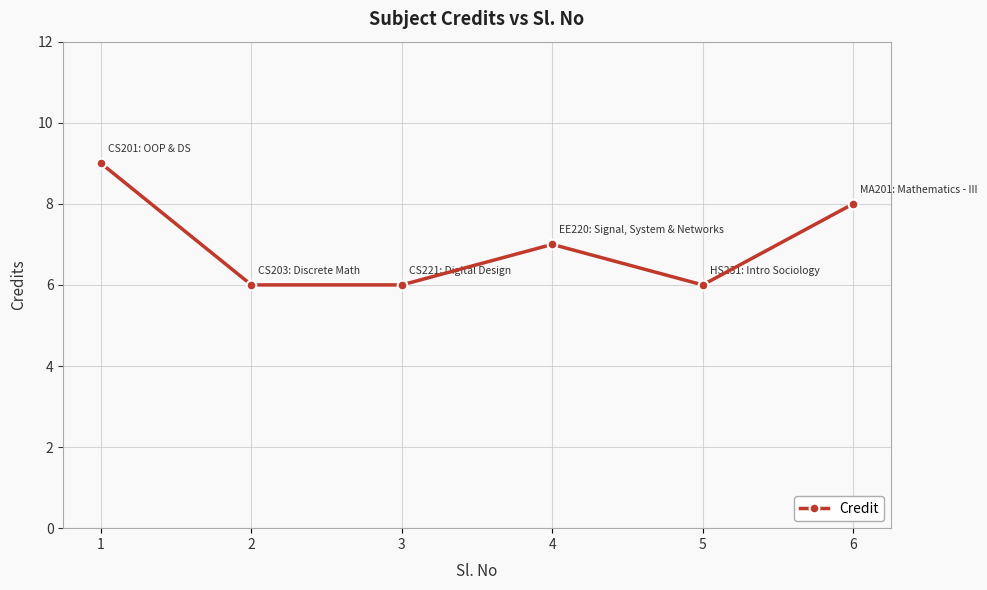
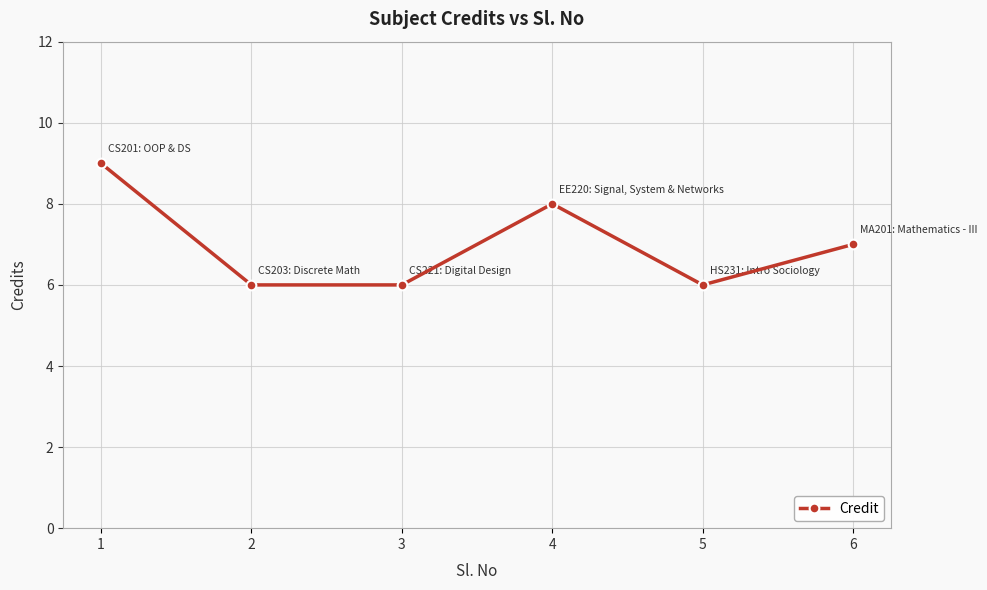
4: 7 -> 8
6: 8 -> 7
